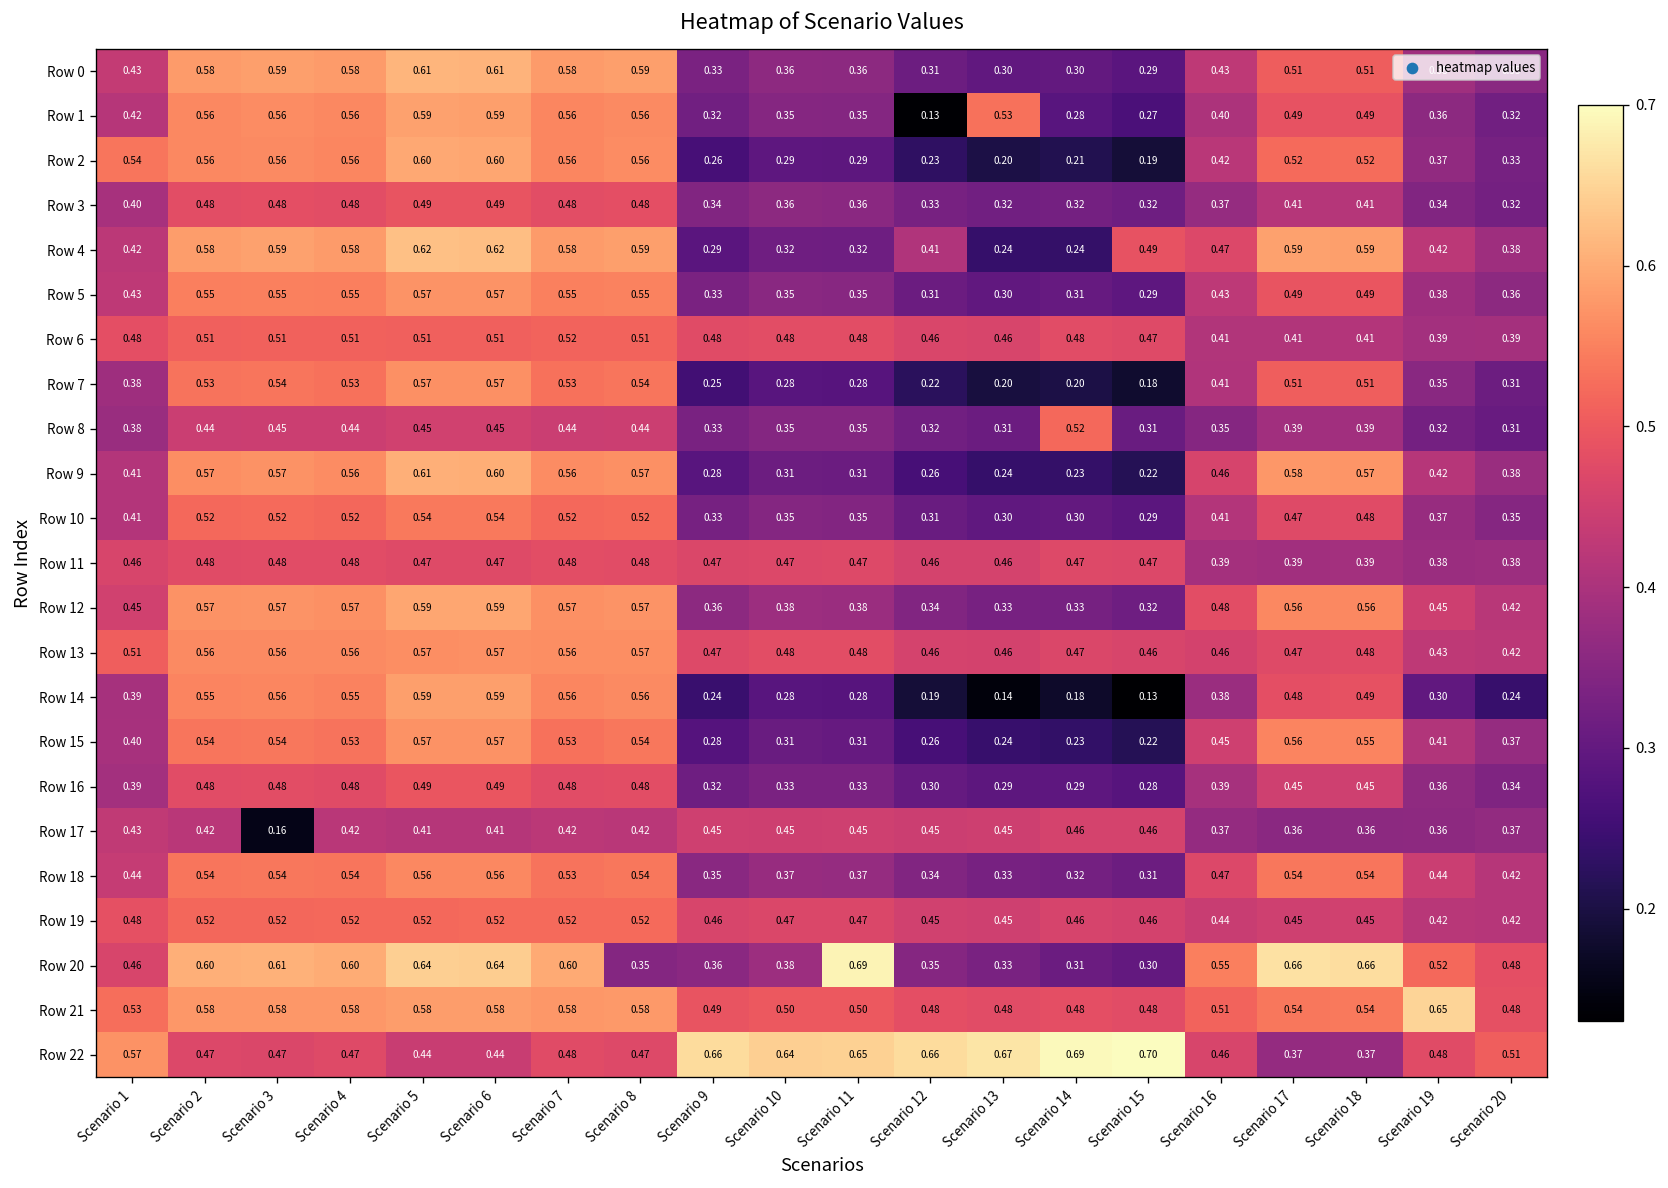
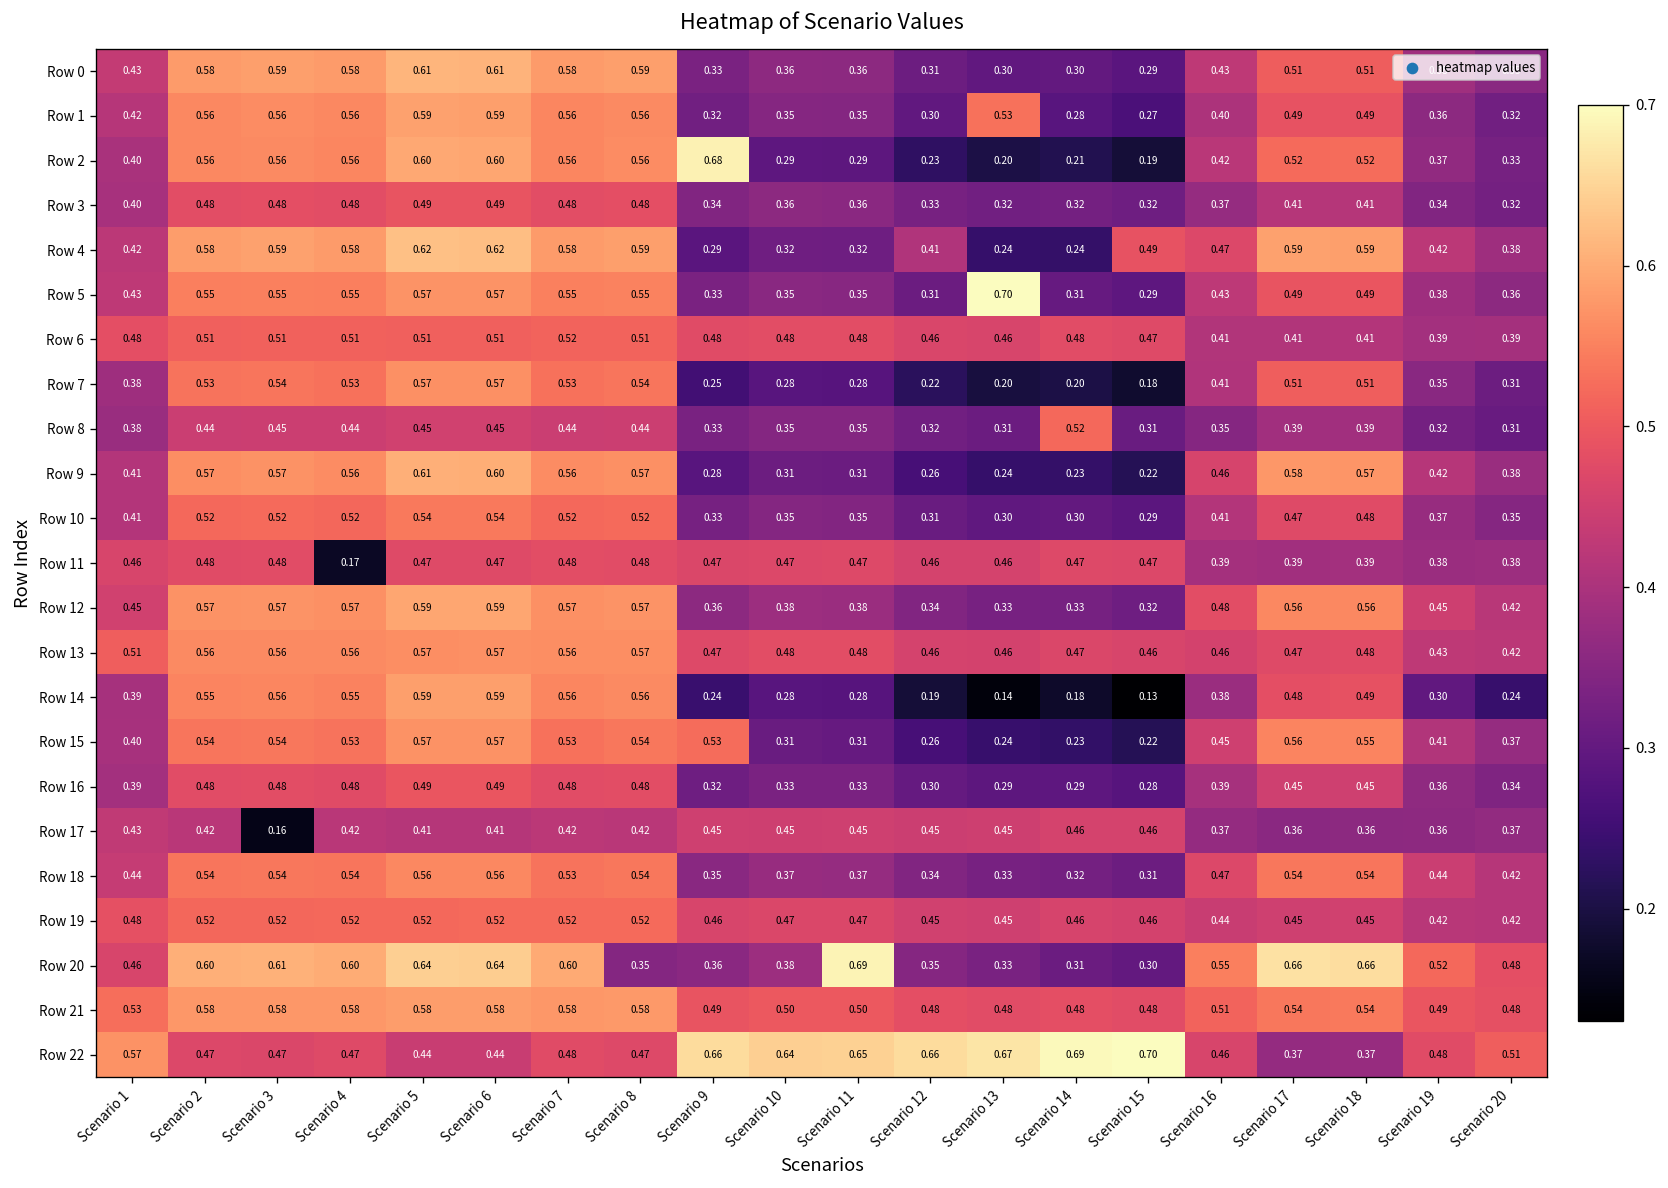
Row 1, Scenario 12: 0.13 -> 0.30
Row 2, Scenario 1: 0.54 -> 0.40
Row 2, Scenario 9: 0.26 -> 0.68
Row 5, Scenario 13: 0.30 -> 0.70
Row 11, Scenario 4: 0.48 -> 0.17
Row 15, Scenario 9: 0.28 -> 0.53
Row 21, Scenario 19: 0.65 -> 0.49
